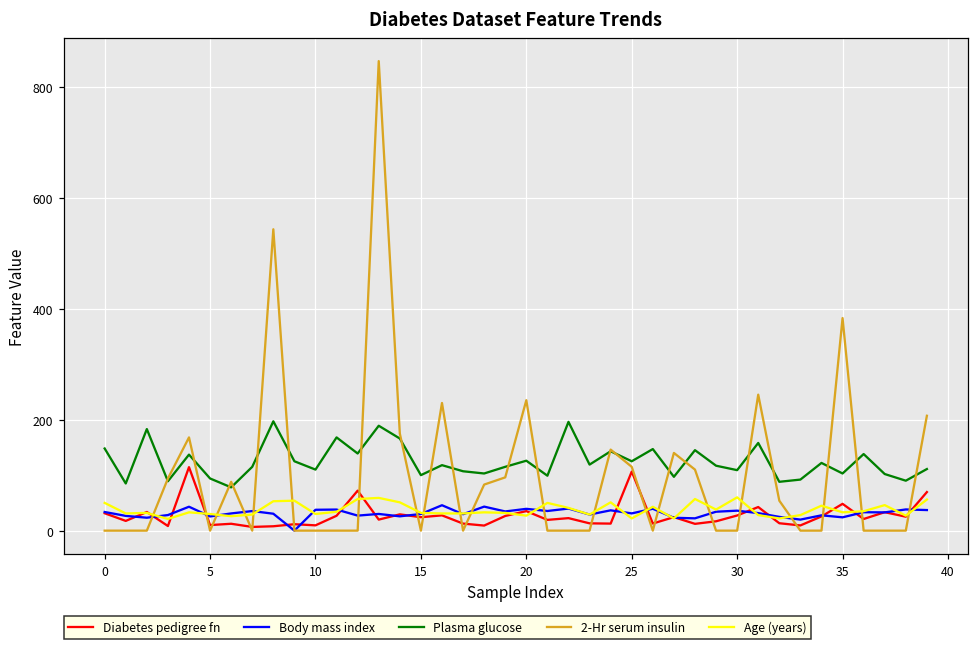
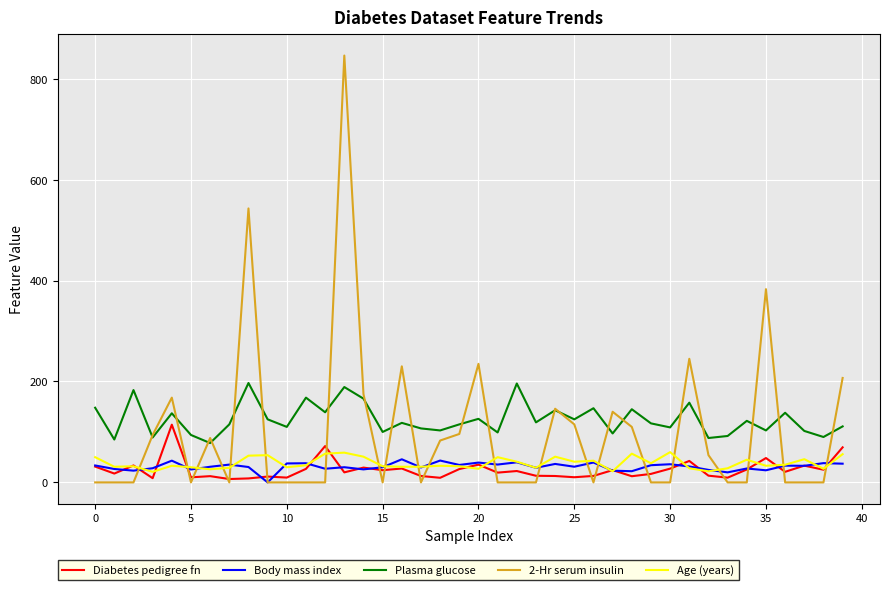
Diabetes pedigree fn, 25: 110 -> 10
Age (years), 25: 20 -> 40
